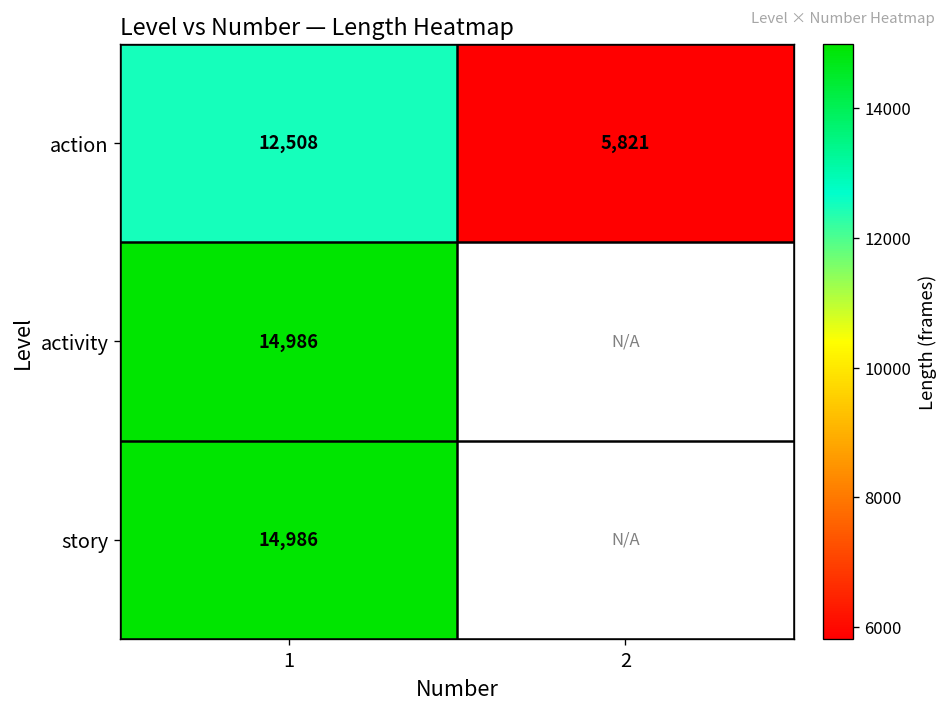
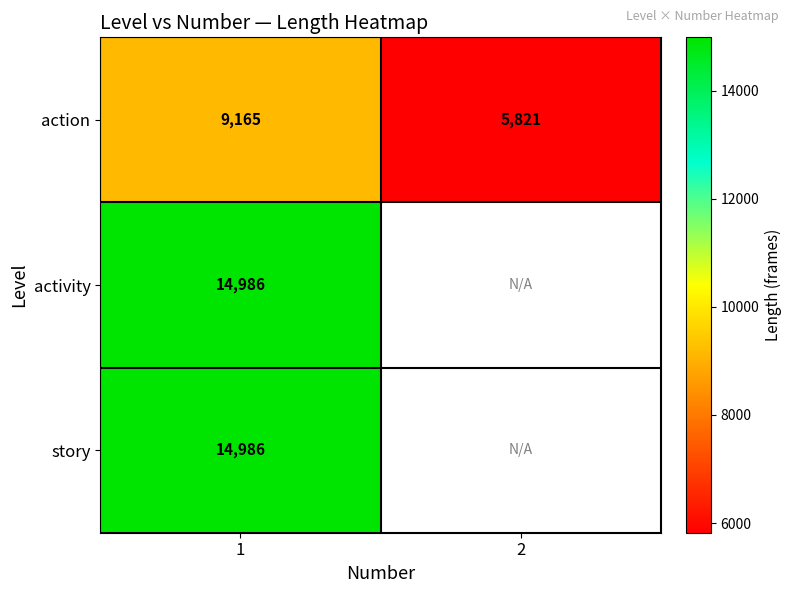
action, 1: 12,508 -> 9,165
